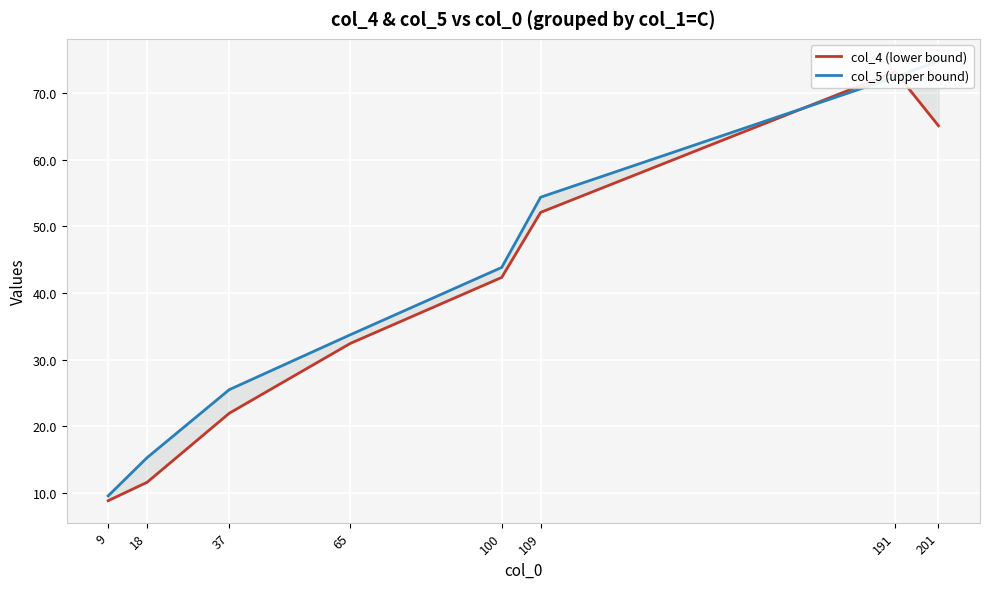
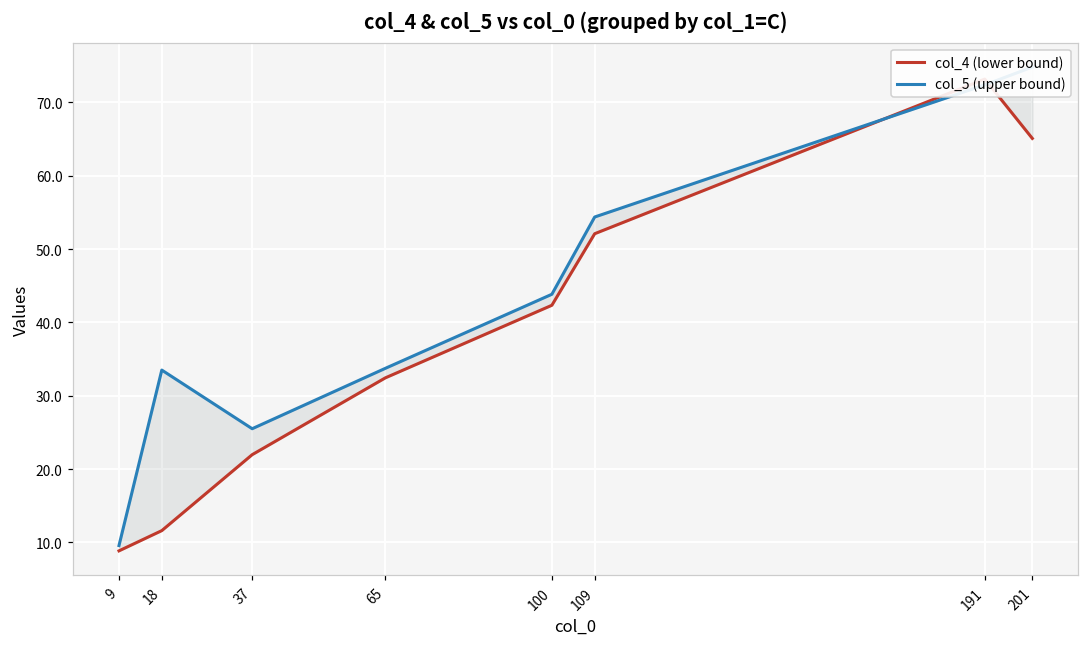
col_5 (upper bound), 18: 15 -> 34
